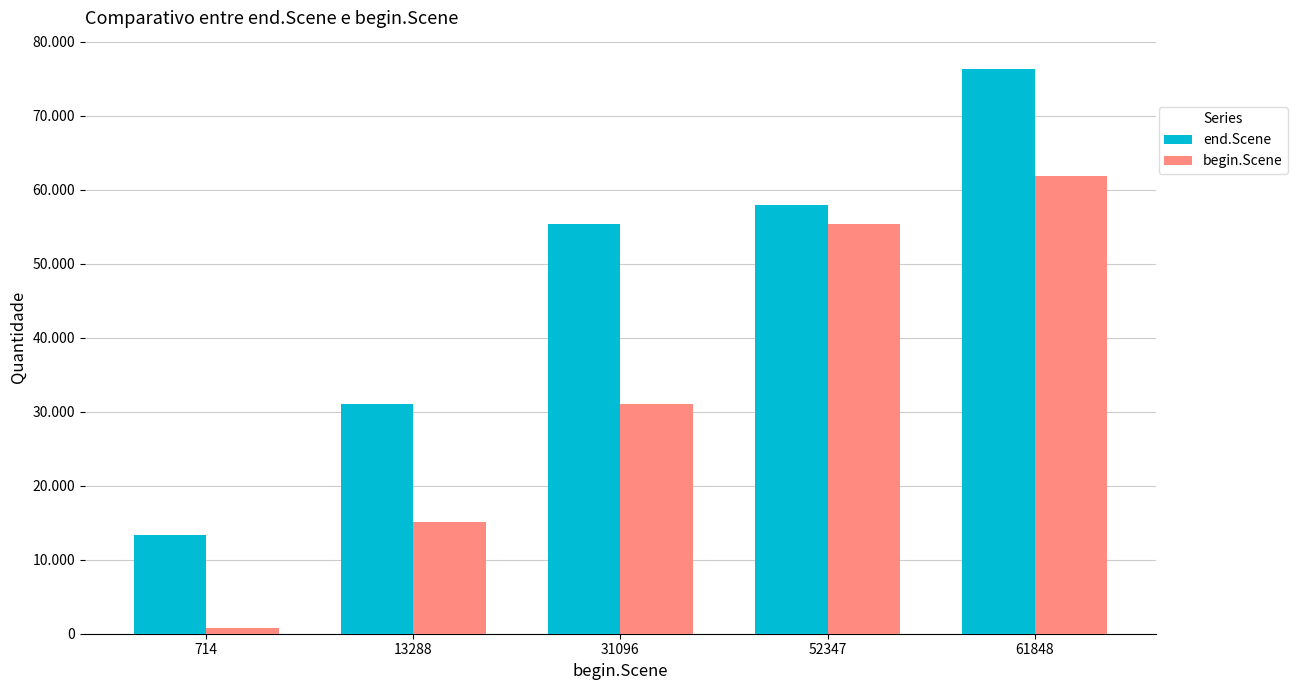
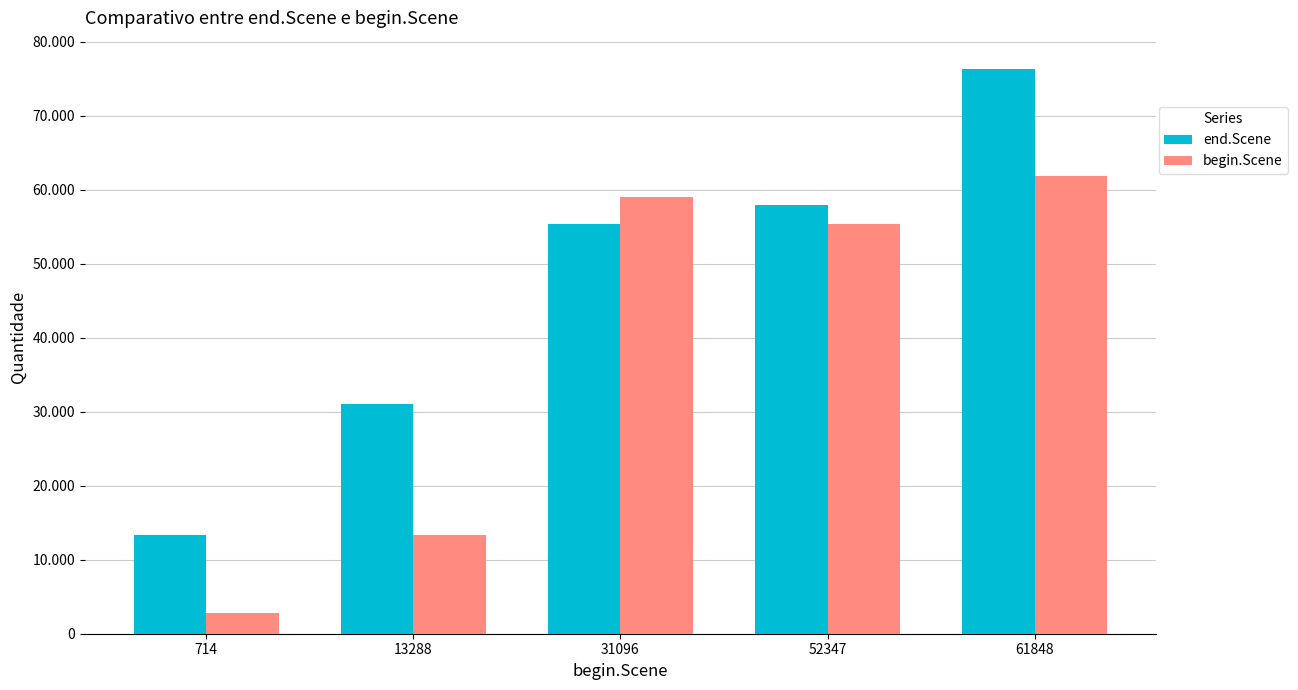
begin.Scene, 714: 1 -> 3
begin.Scene, 13288: 15 -> 13
begin.Scene, 31096: 31 -> 59
